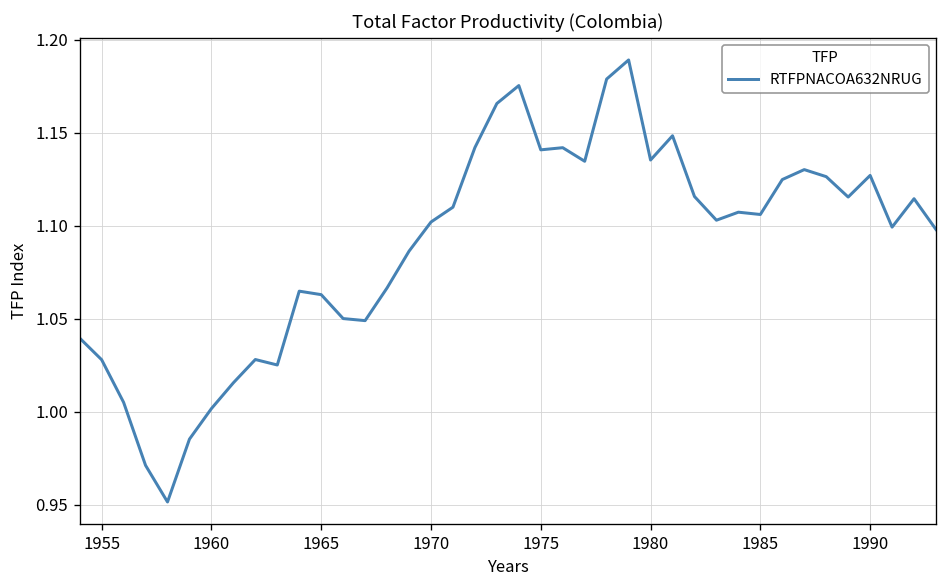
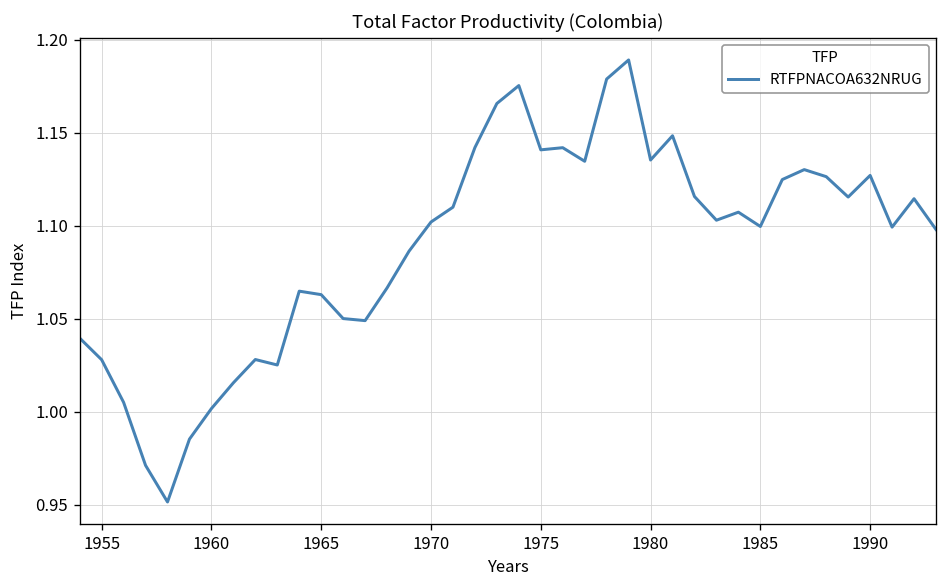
1985: 1.106 -> 1.100
